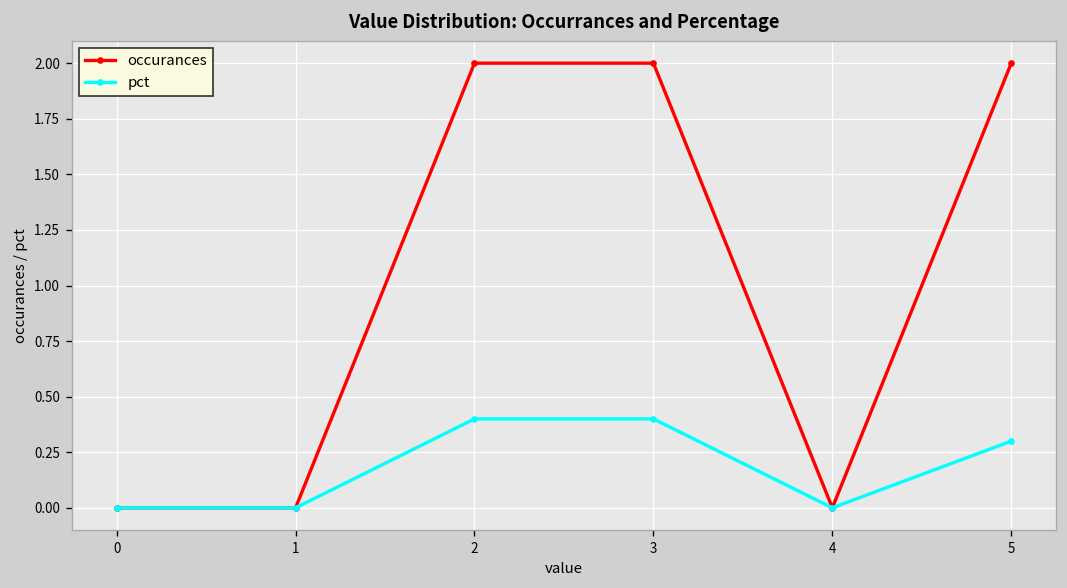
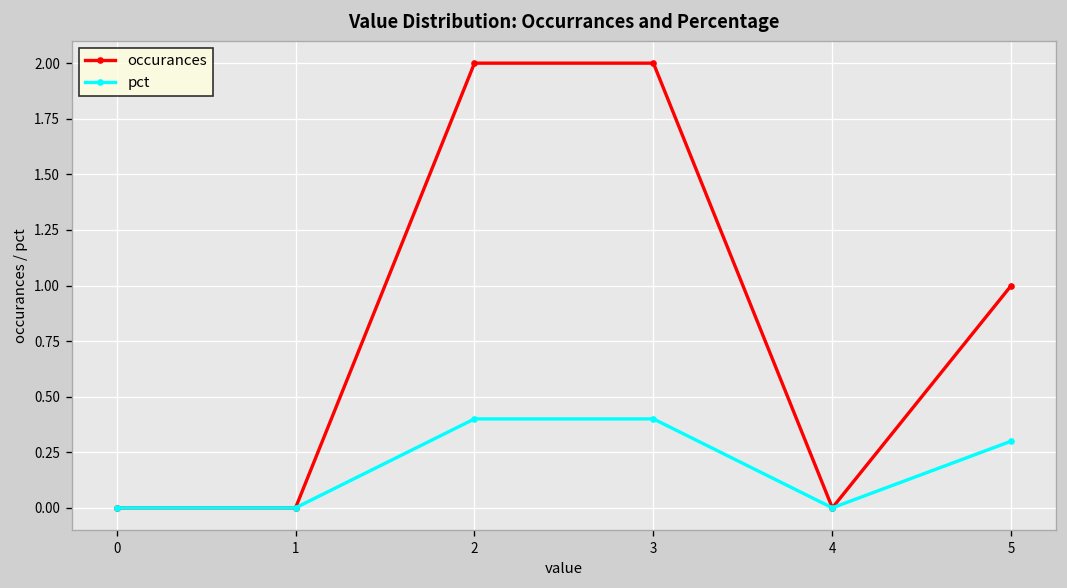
occurances, 5: 2 -> 1
